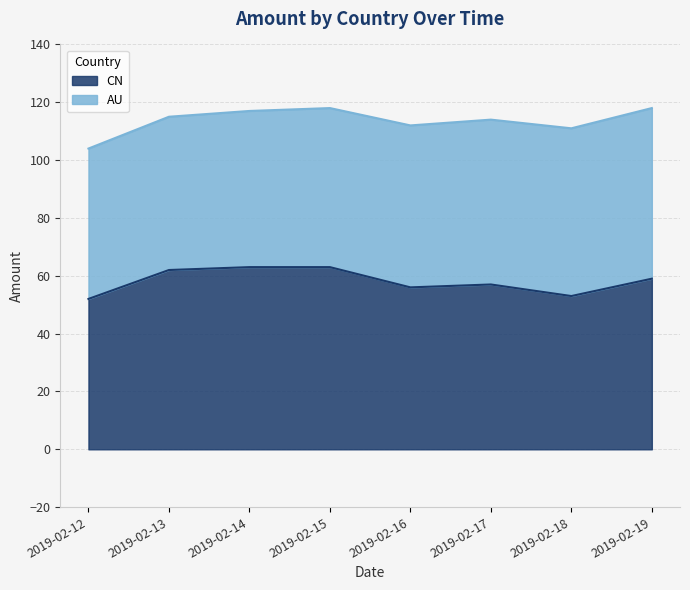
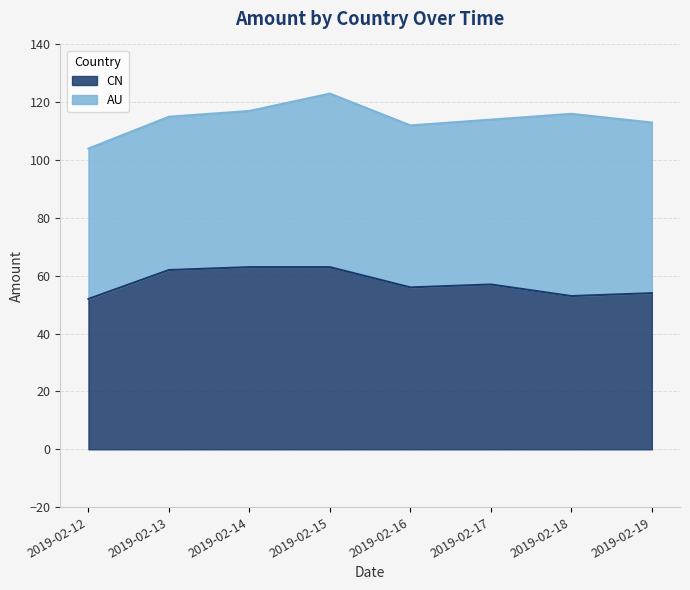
AU, 2019-02-15: 55 -> 60
AU, 2019-02-18: 58 -> 63
CN, 2019-02-19: 59 -> 54
